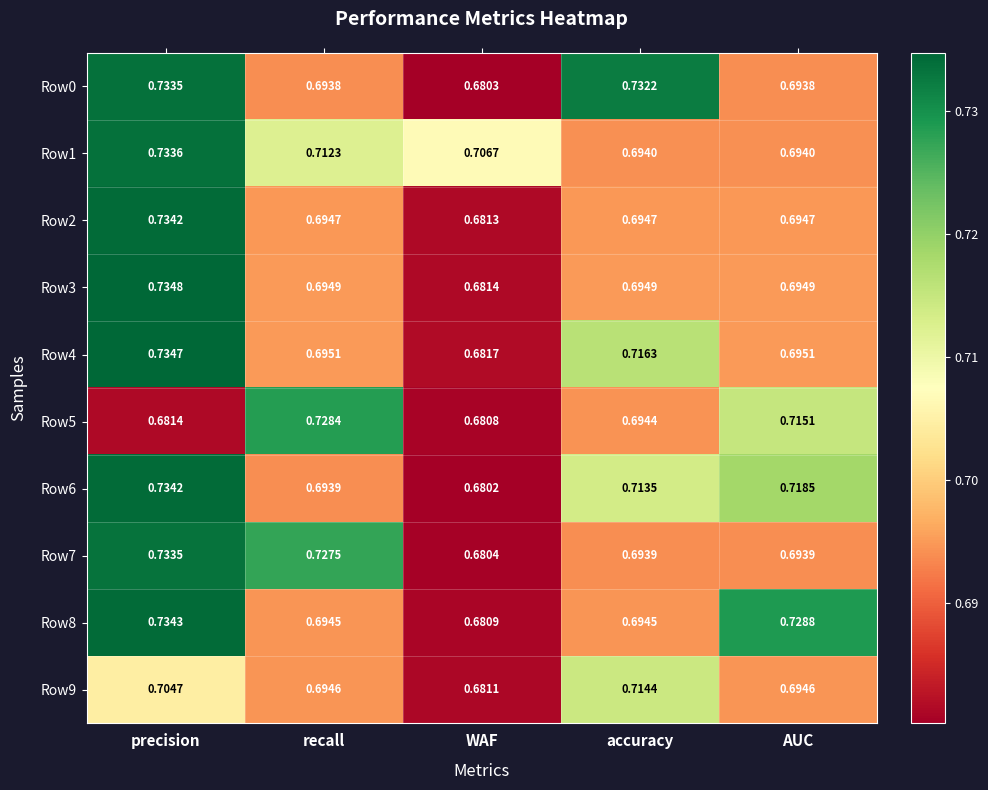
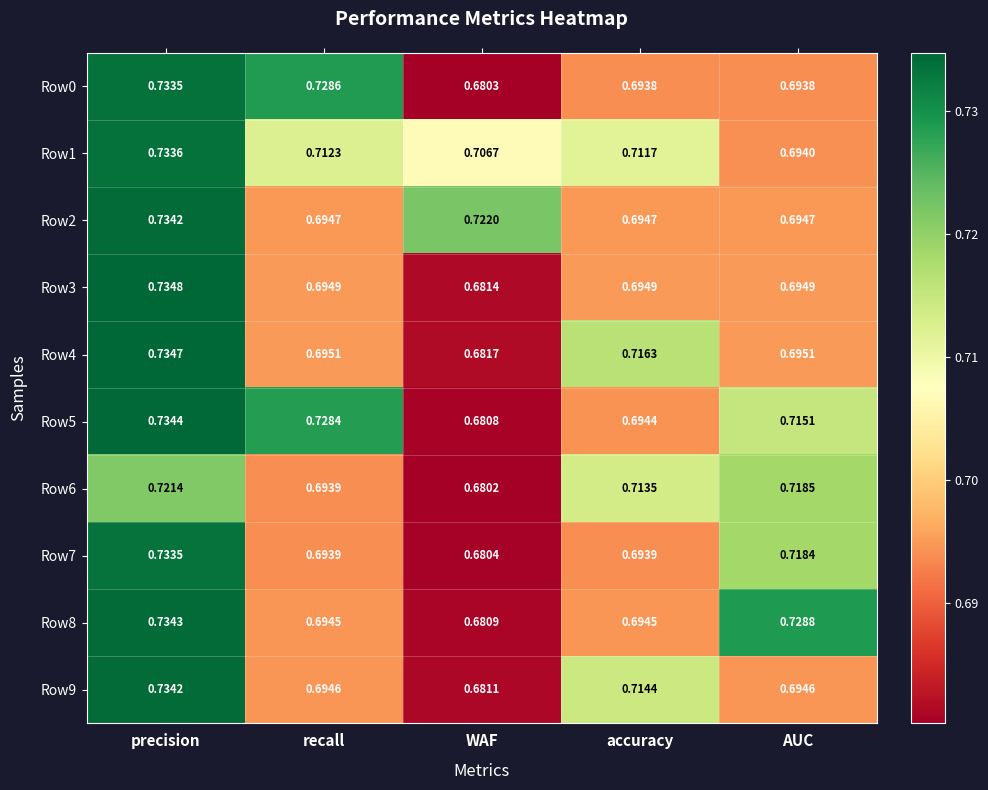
Row0, recall: 0.6938 -> 0.7286
Row0, accuracy: 0.7322 -> 0.6938
Row1, accuracy: 0.6940 -> 0.7117
Row2, WAF: 0.6813 -> 0.7220
Row5, precision: 0.6814 -> 0.7344
Row6, precision: 0.7342 -> 0.7214
Row7, recall: 0.7275 -> 0.6939
Row7, AUC: 0.6939 -> 0.7184
Row9, precision: 0.7047 -> 0.7342
